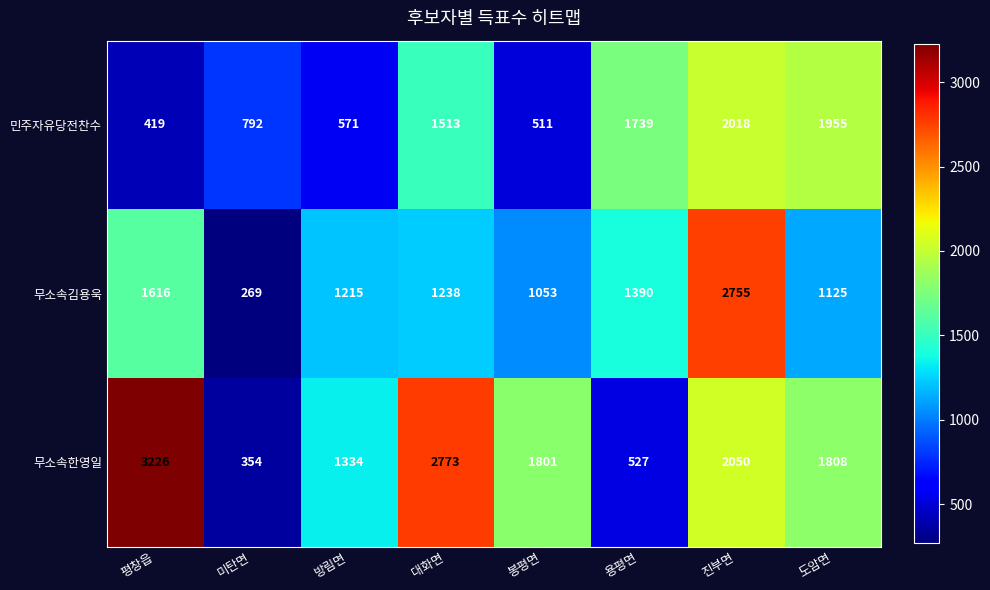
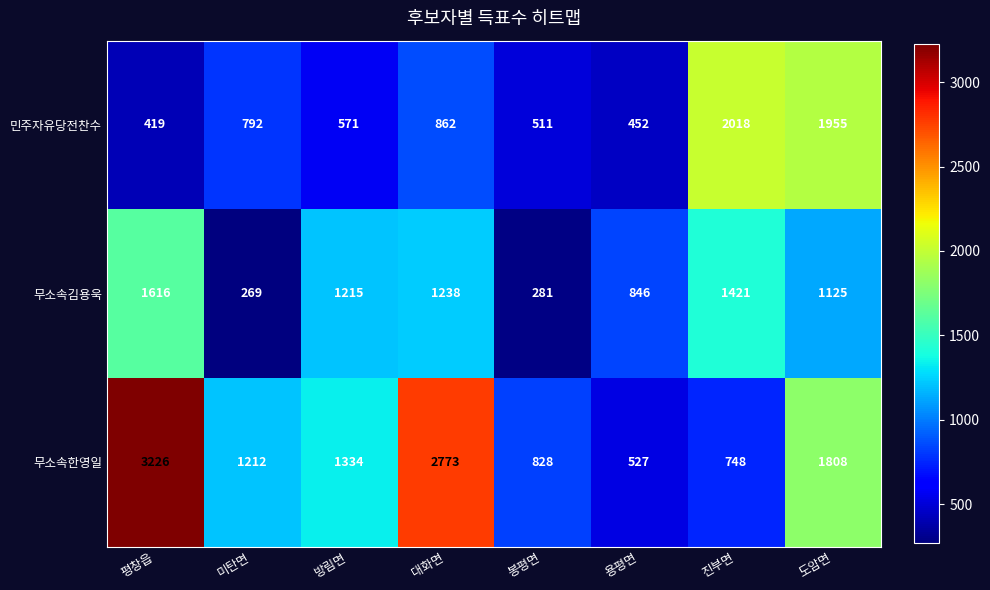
민주자유당전찬수, 대화면: 1513 -> 862
민주자유당전찬수, 용평면: 1739 -> 452
무소속김용욱, 봉평면: 1053 -> 281
무소속김용욱, 용평면: 1390 -> 846
무소속김용욱, 진부면: 2755 -> 1421
무소속한영일, 미탄면: 354 -> 1212
무소속한영일, 봉평면: 1801 -> 828
무소속한영일, 진부면: 2050 -> 748
